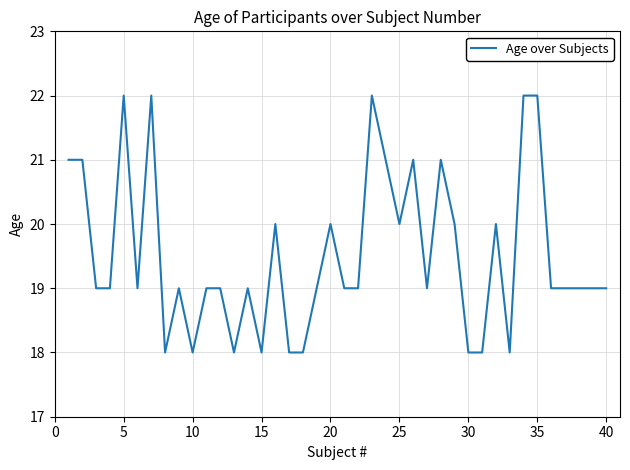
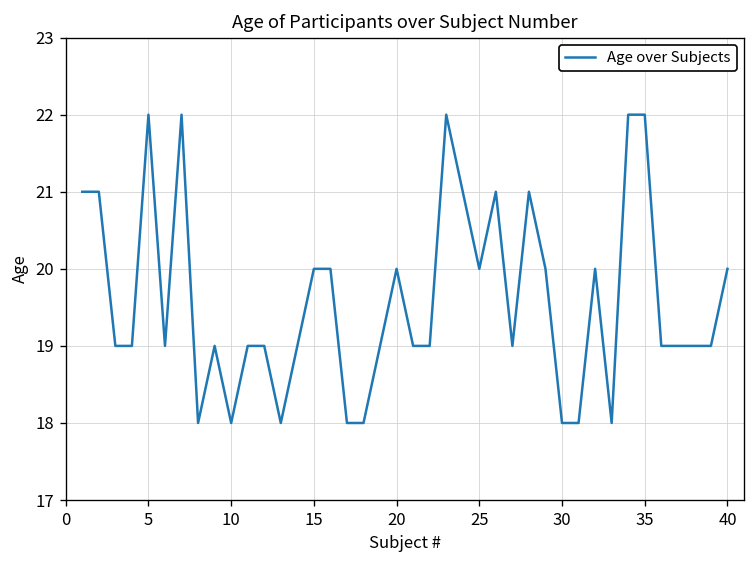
15: 18 -> 20
40: 19 -> 20
